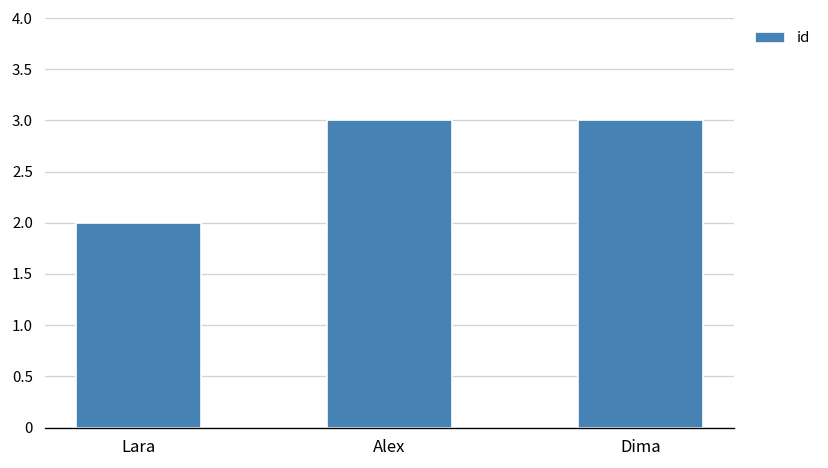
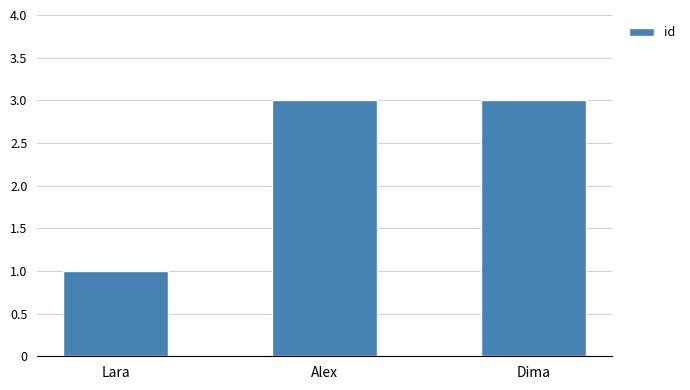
Lara: 2 -> 1
